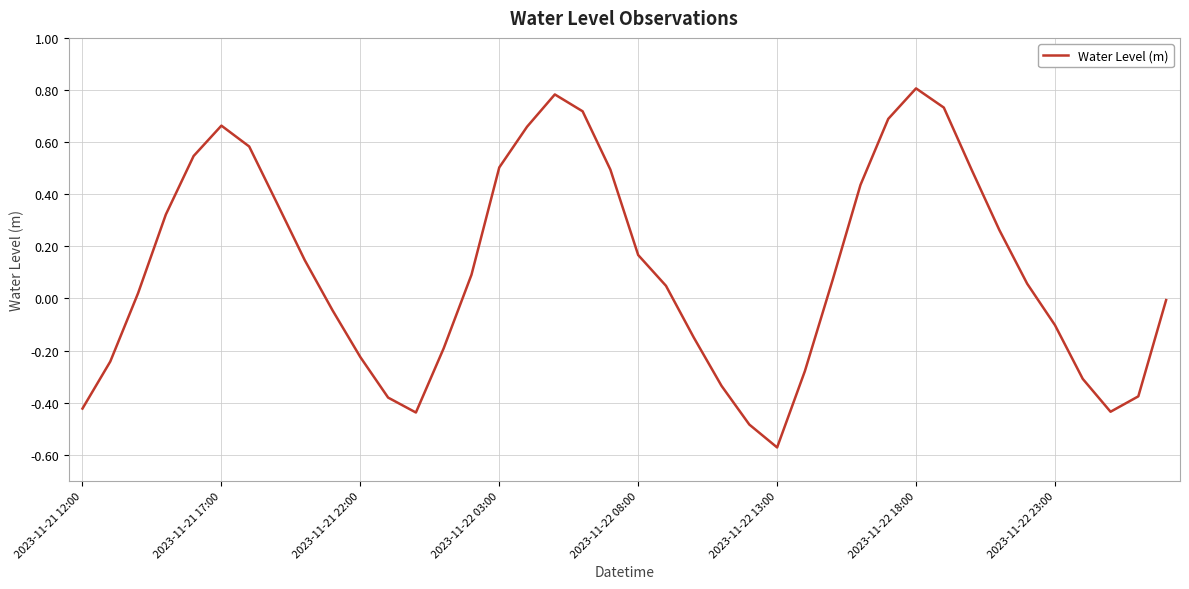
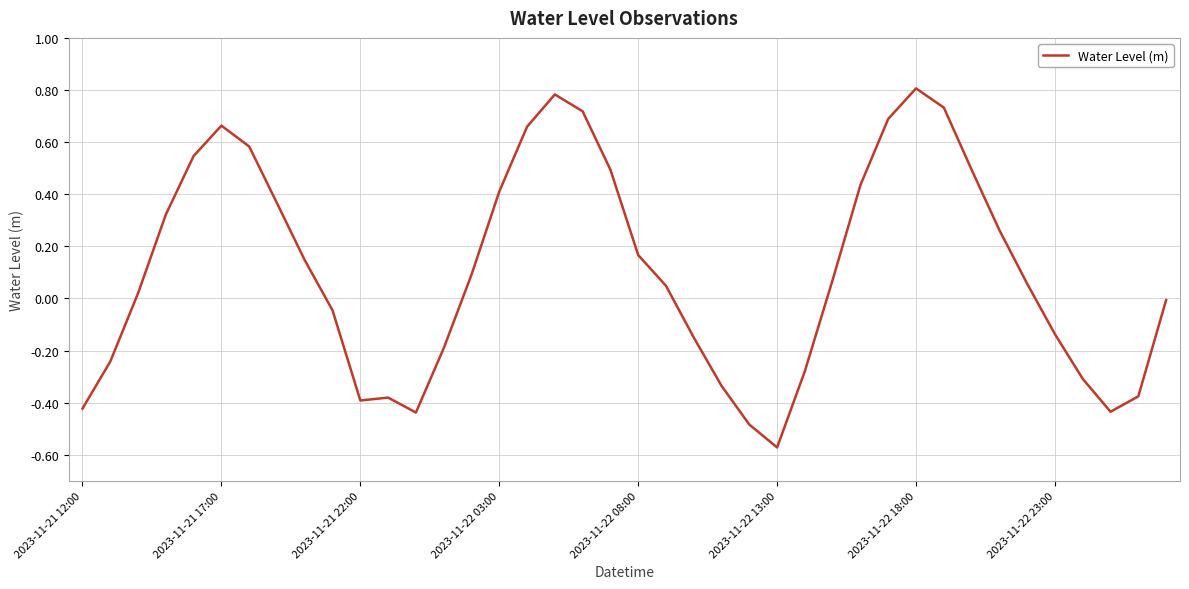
2023-11-21 22:00: -0.23 -> -0.39
2023-11-22 03:00: 0.50 -> 0.41
2023-11-22 23:00: -0.10 -> -0.14
